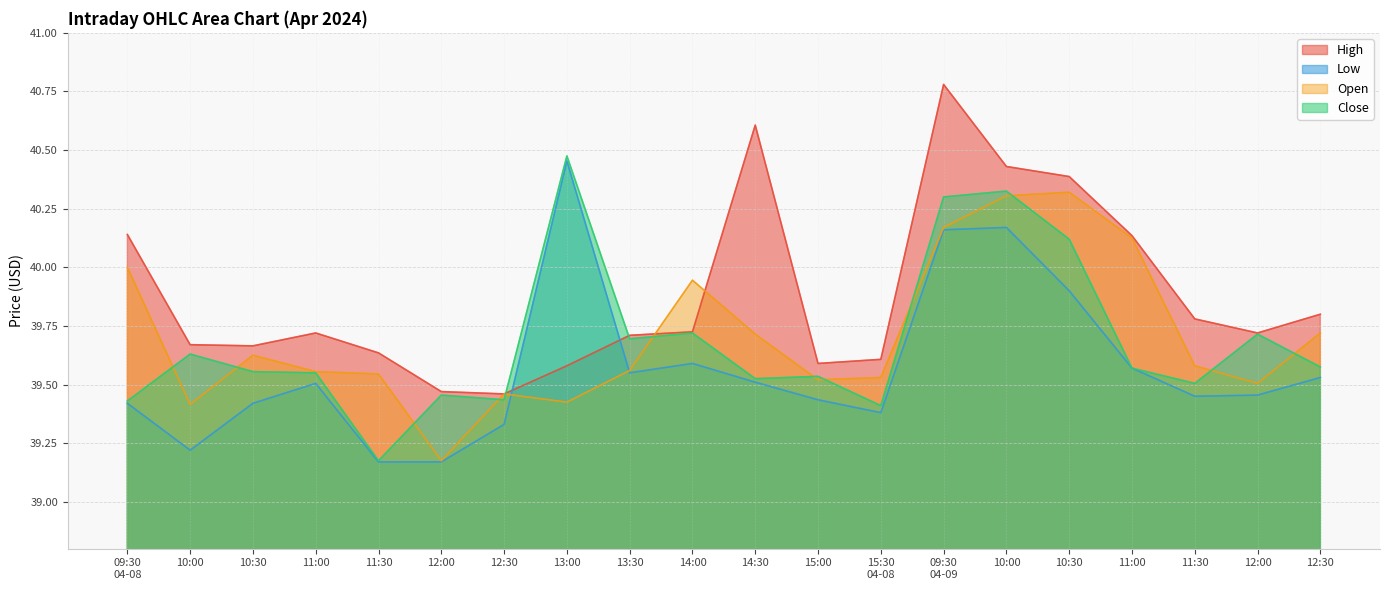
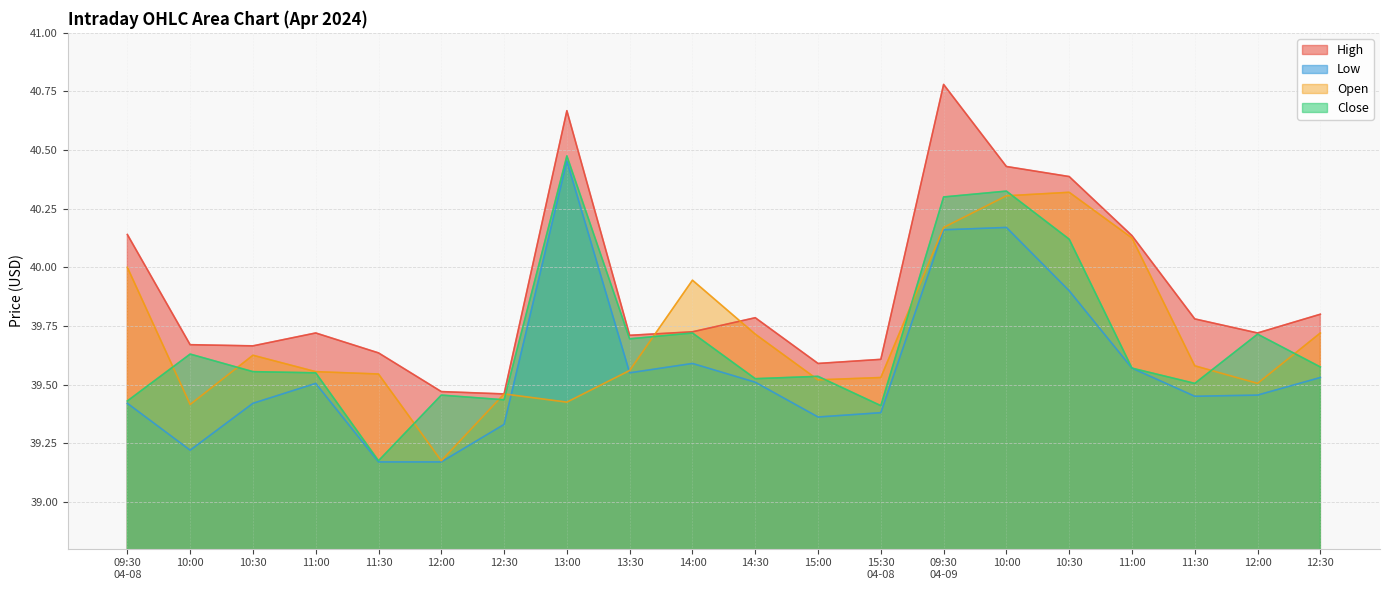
High, 13:00: 39.58 -> 40.67
High, 14:30: 40.61 -> 39.78
Low, 15:00: 39.44 -> 39.36
